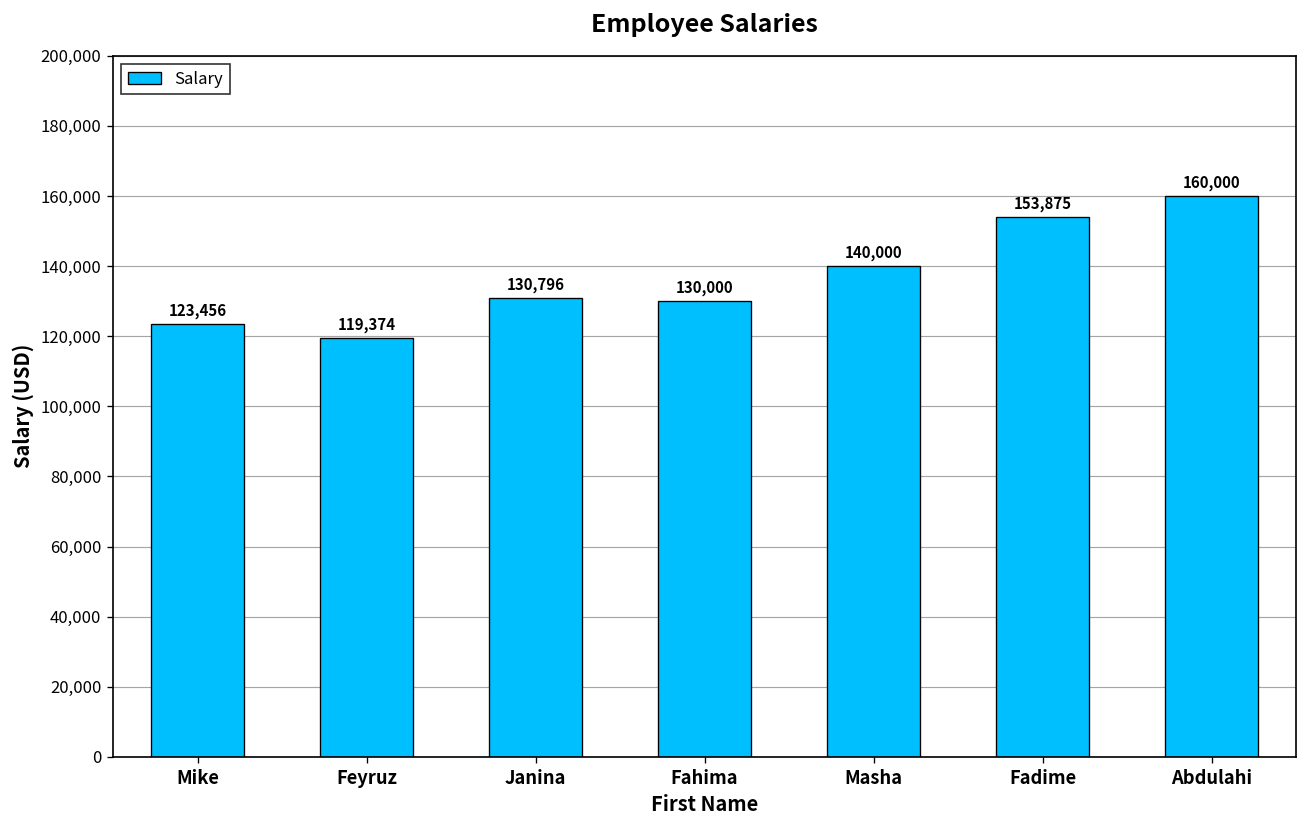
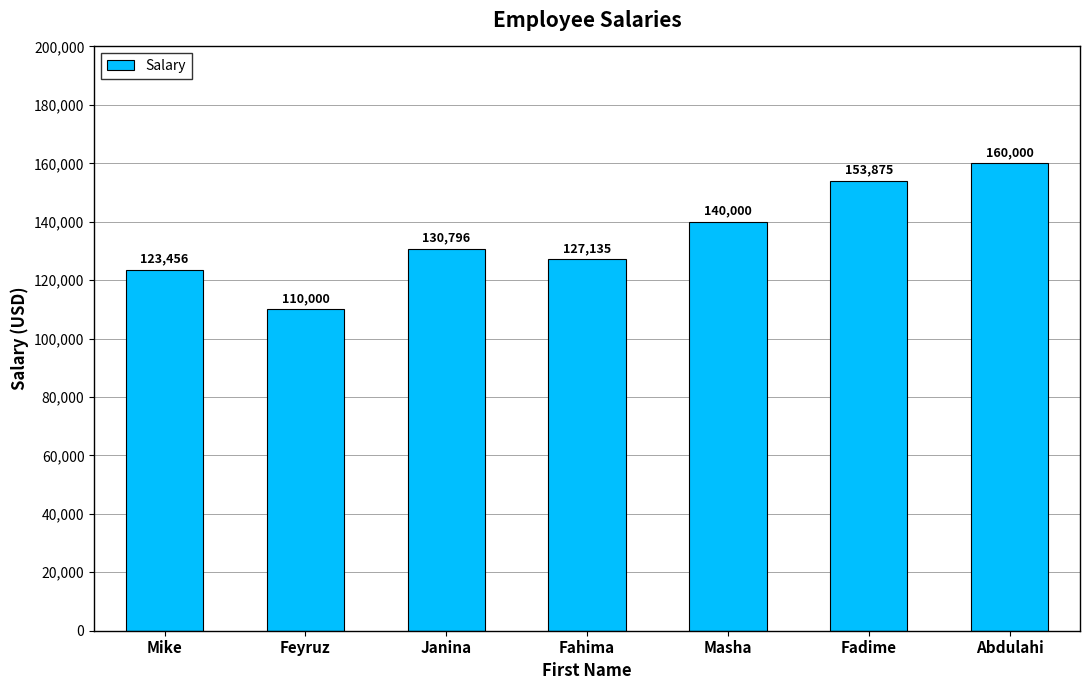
Feyruz: 119,374 -> 110,000
Fahima: 130,000 -> 127,135
